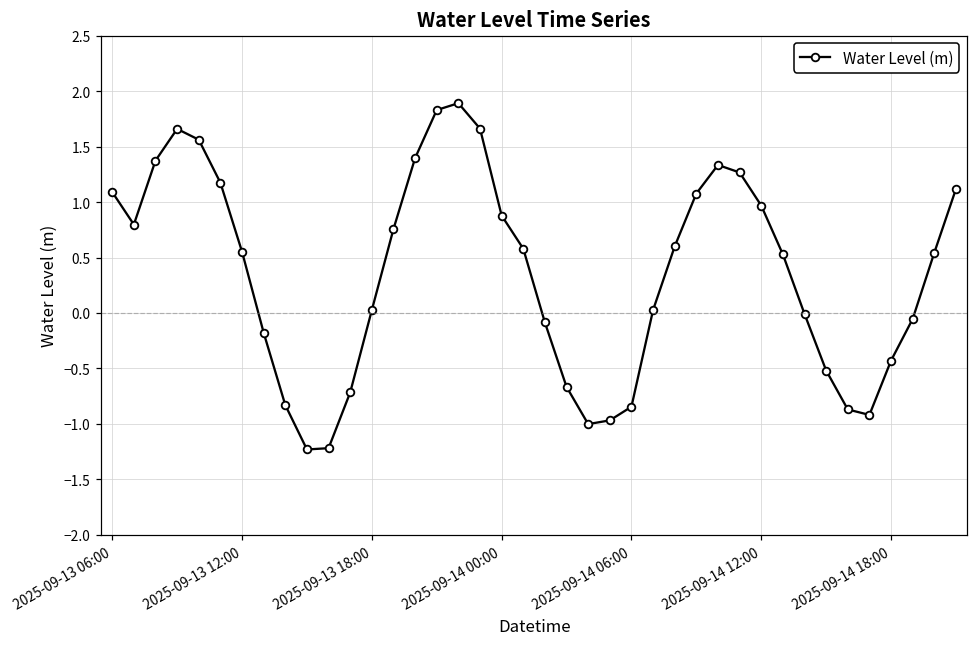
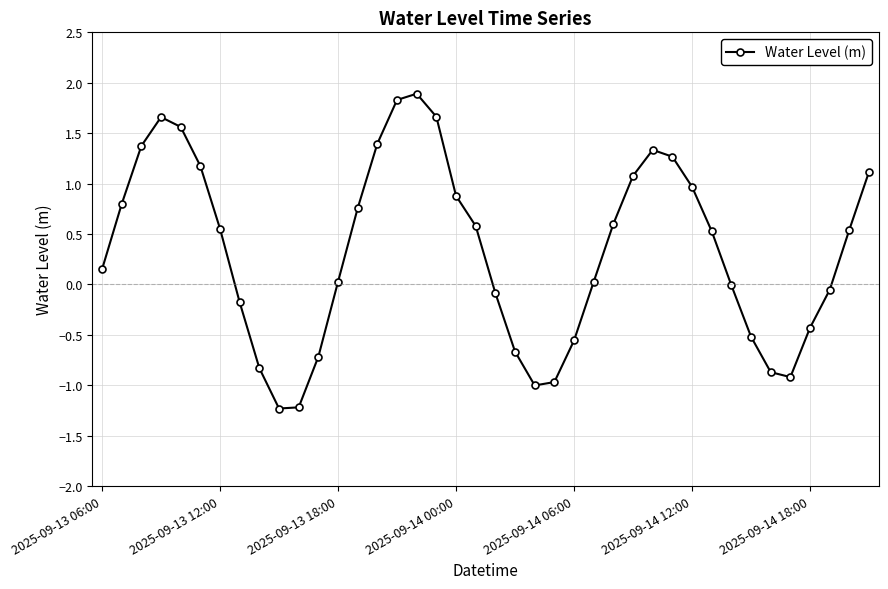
2025-09-13 06:00: 1.09 -> 0.15
2025-09-14 06:00: -0.85 -> -0.56
